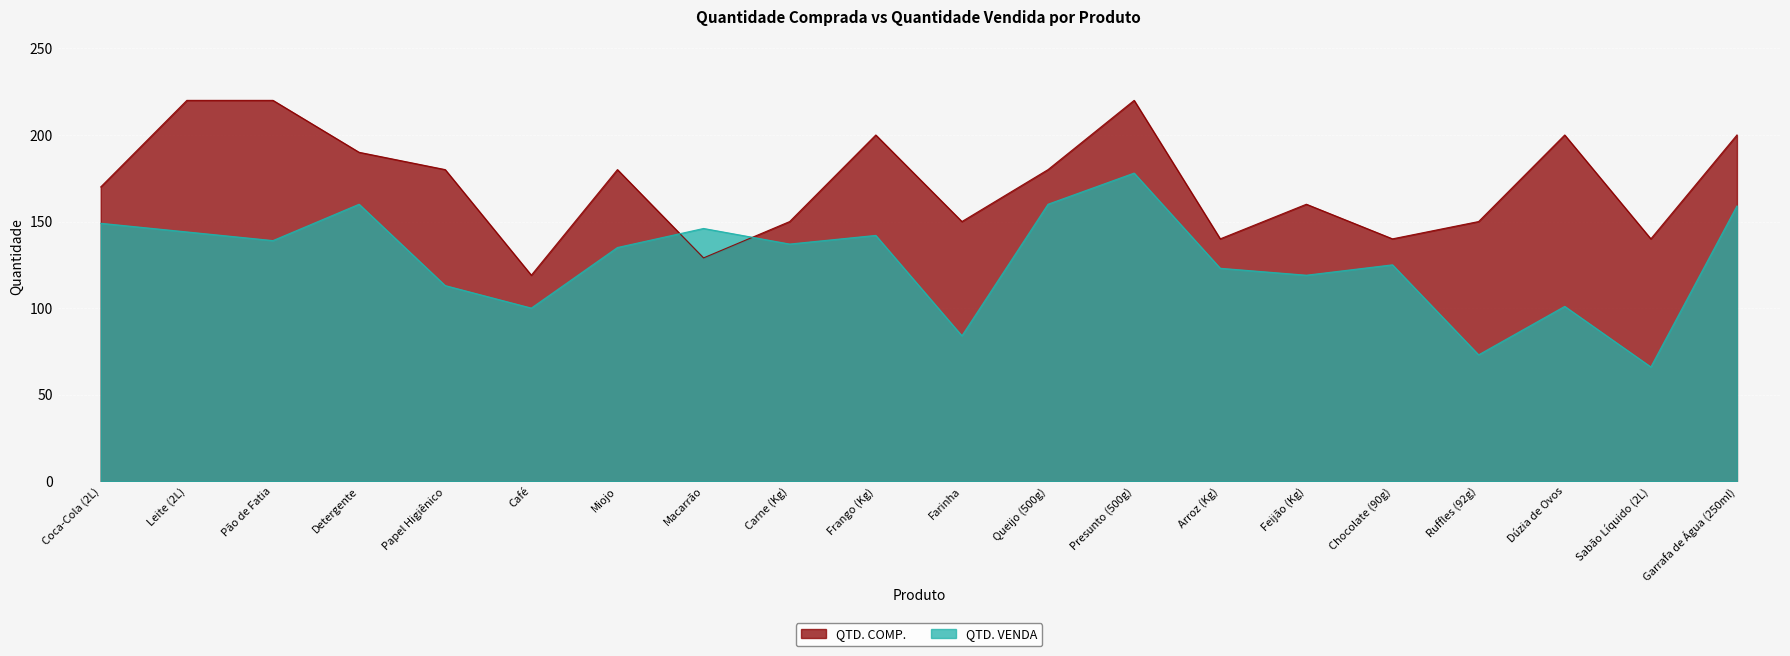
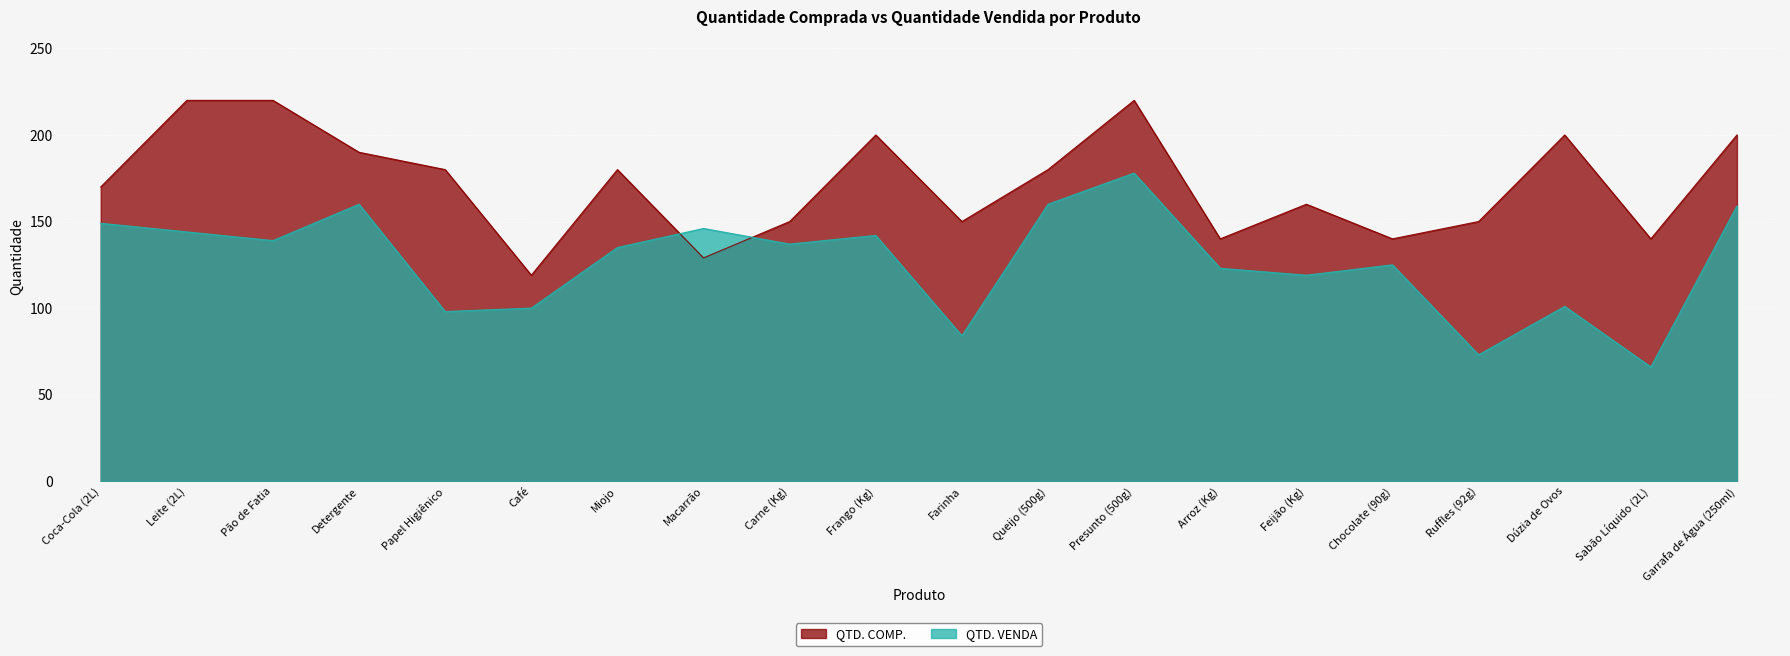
QTD. VENDA, Papel Higiênico: 113 -> 98
